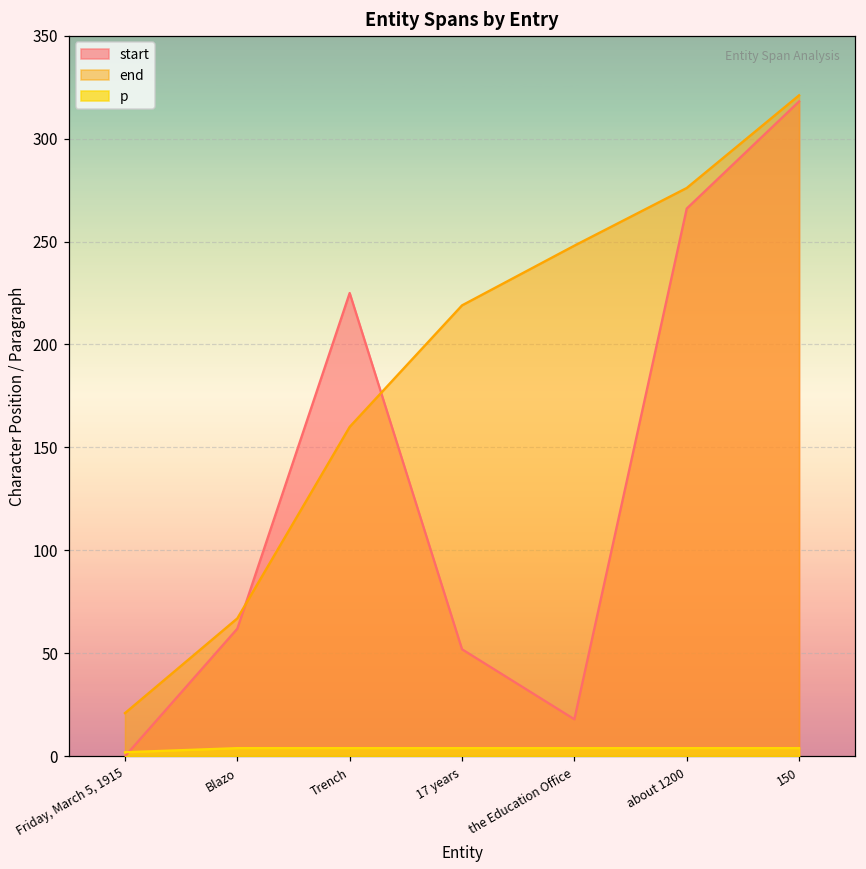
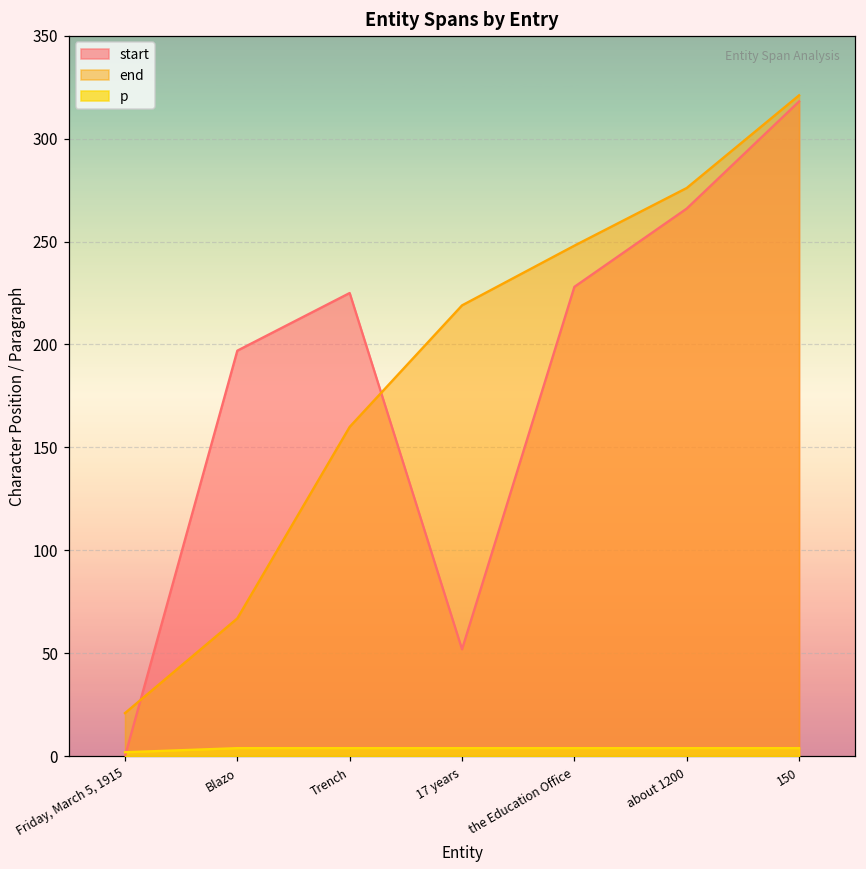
start, Blazo: 62 -> 197
start, the Education Office: 18 -> 228
